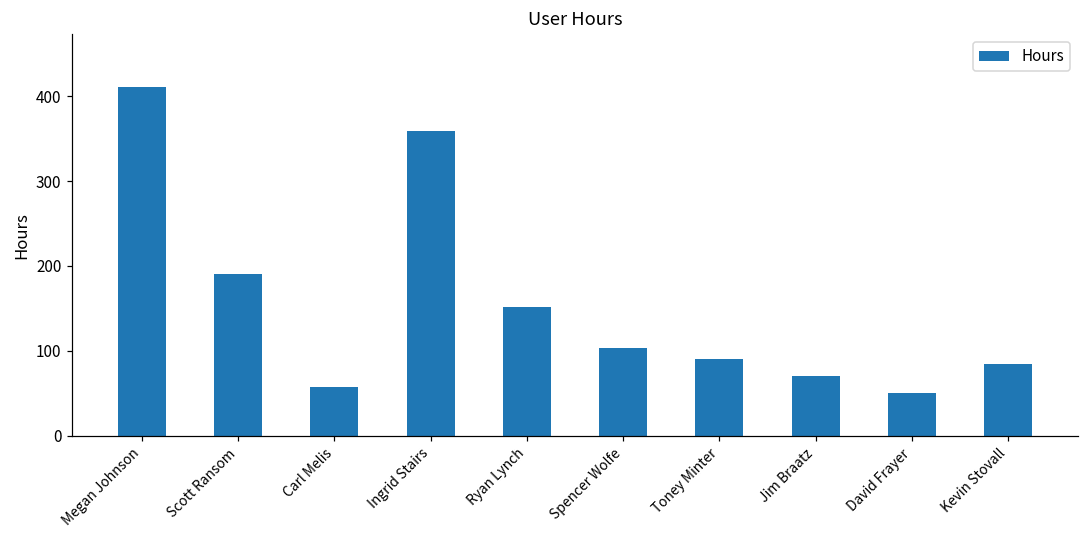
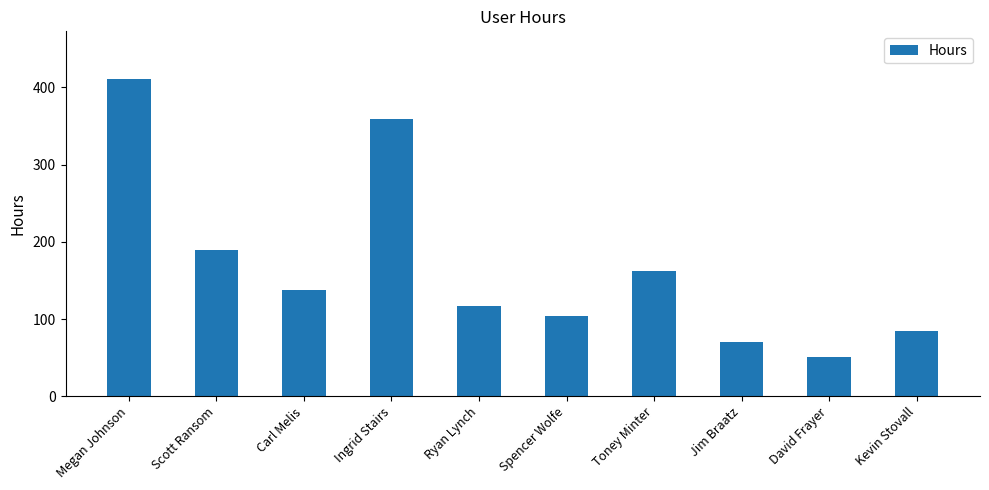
Carl Melis: 60 -> 140
Ryan Lynch: 150 -> 120
Toney Minter: 90 -> 160
